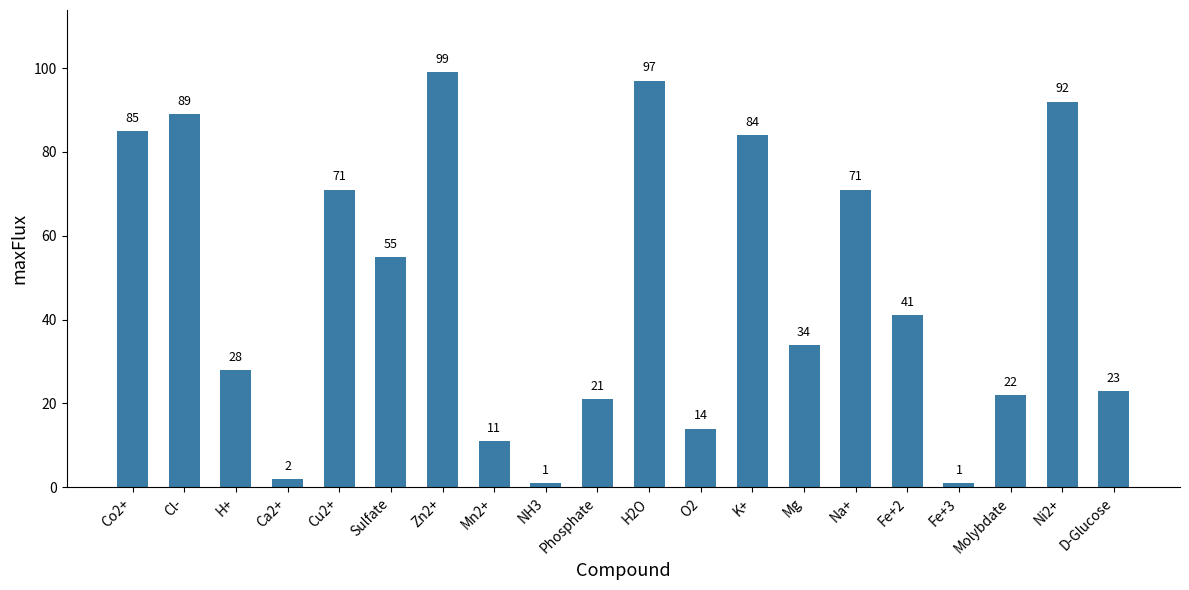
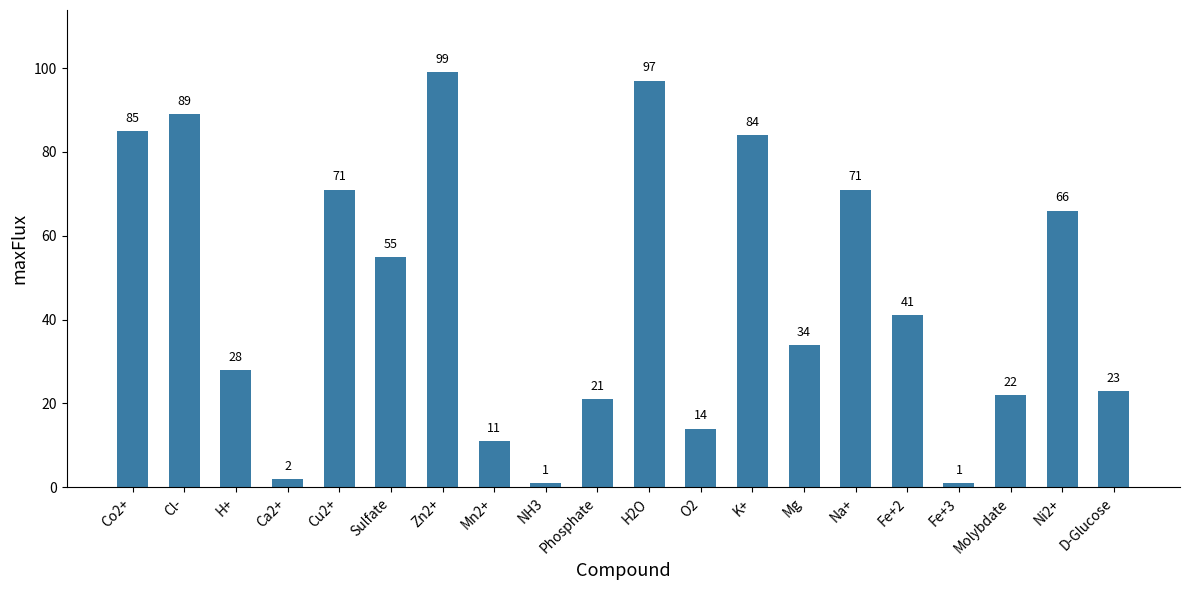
Ni2+: 92 -> 66
